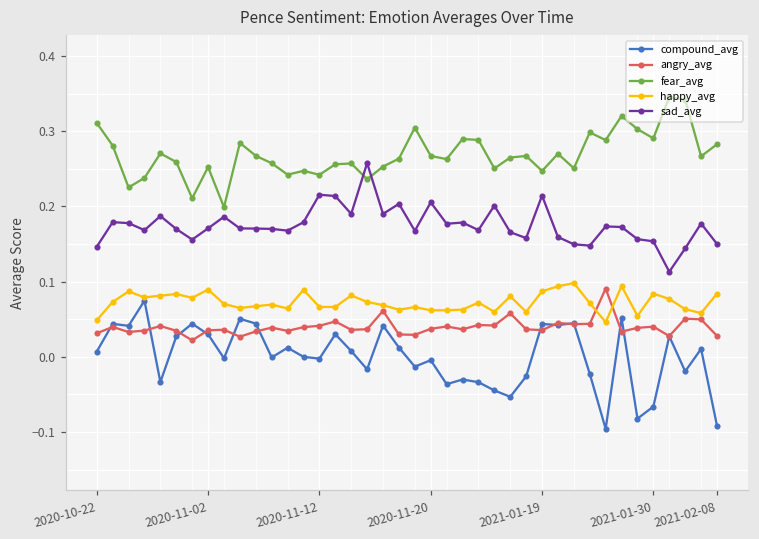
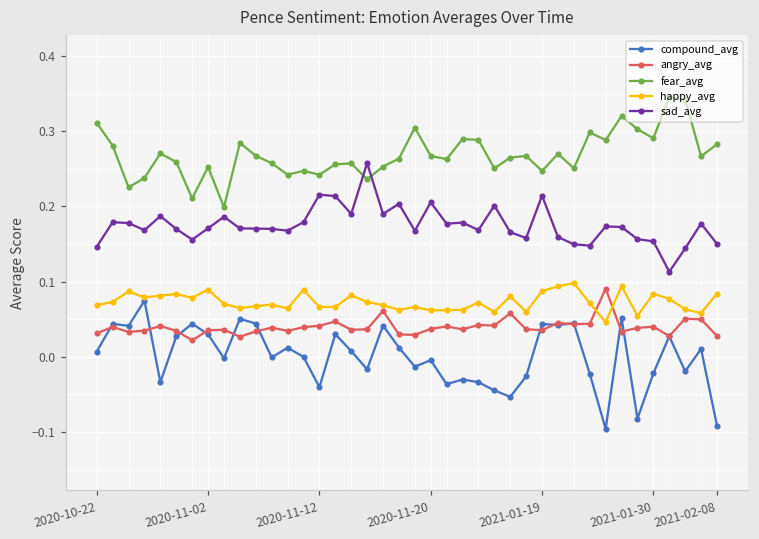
happy_avg, 2020-10-22: 0.05 -> 0.07
compound_avg, 2020-11-12: 0.00 -> -0.04
compound_avg, 2021-01-30: -0.07 -> -0.02
